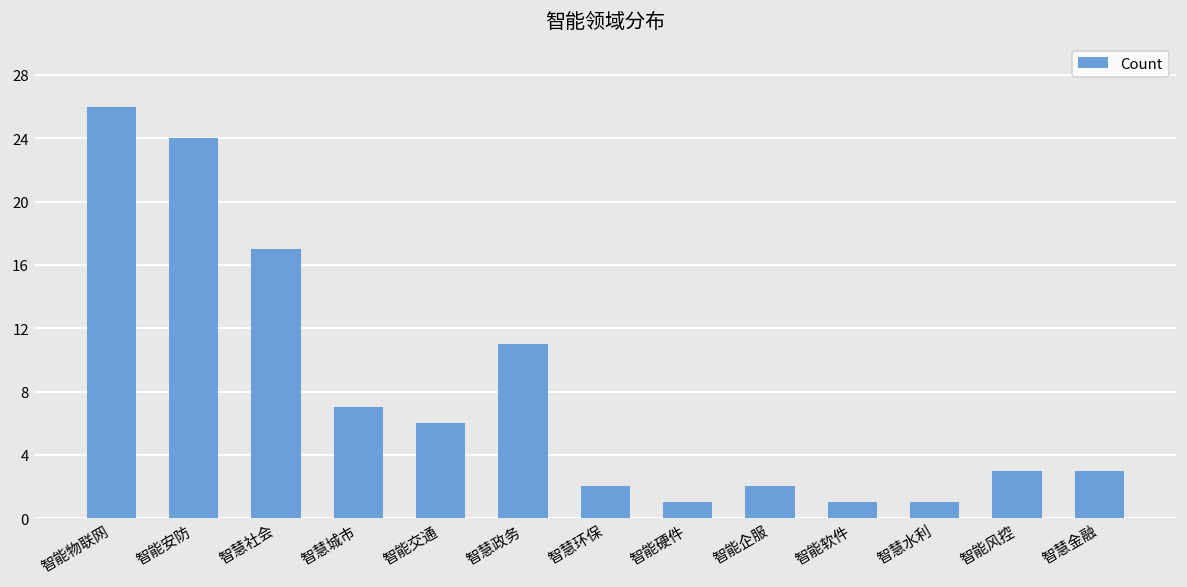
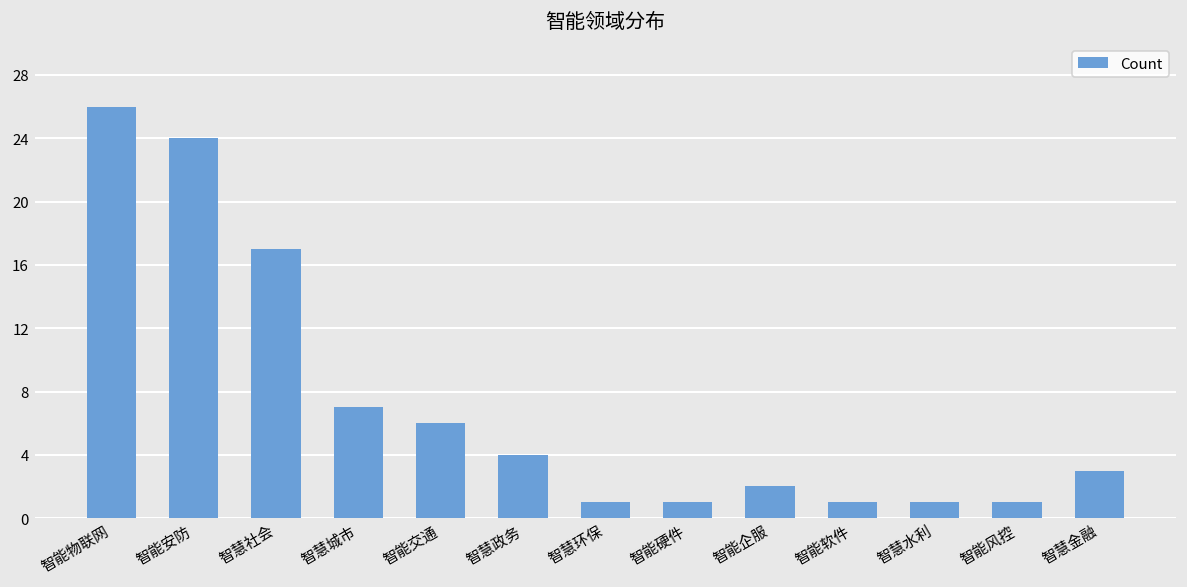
智慧政务: 11 -> 4
智慧环保: 2 -> 1
智能风控: 3 -> 1
